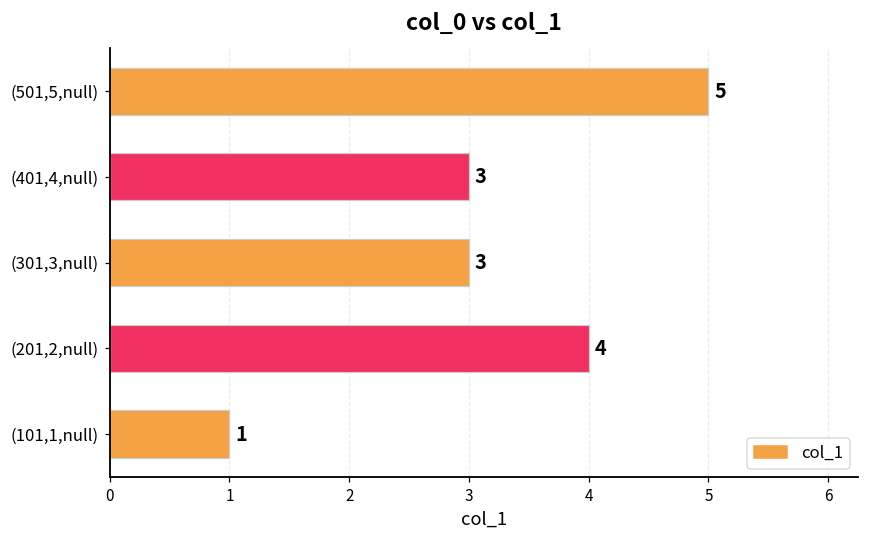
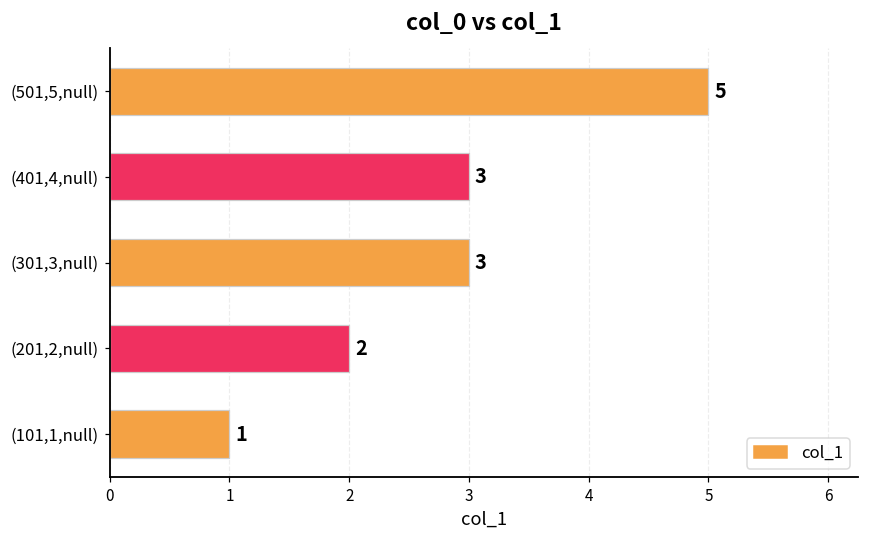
(201,2,null): 4 -> 2
